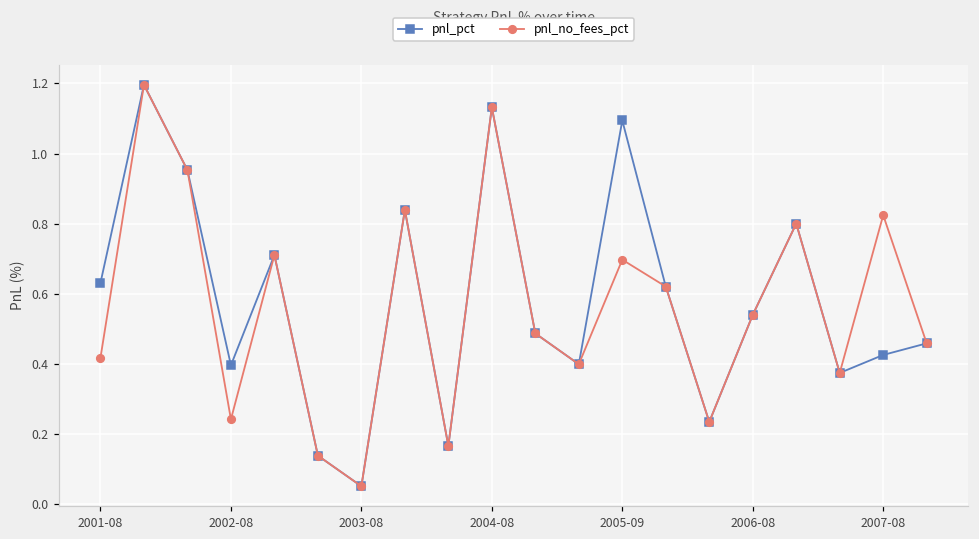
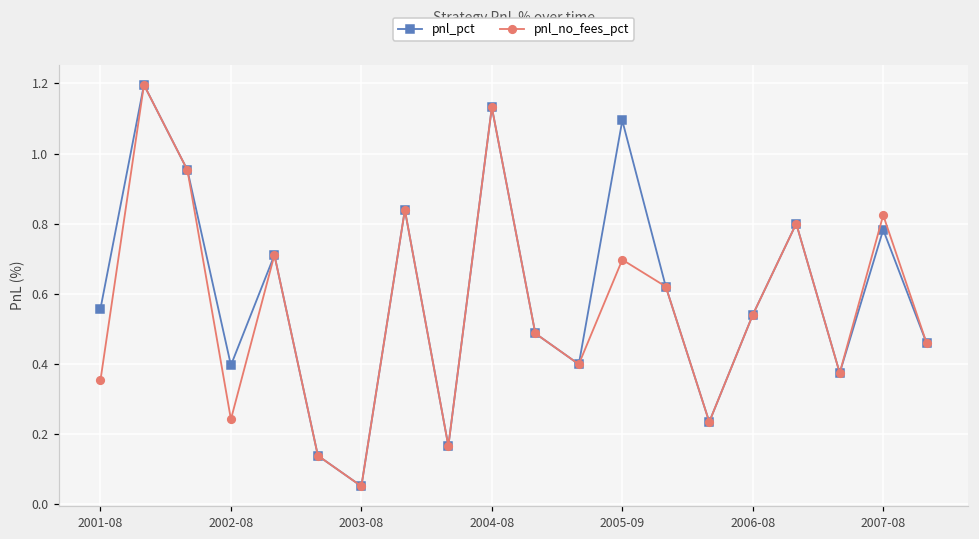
pnl_pct, 2001-08: 0.63 -> 0.56
pnl_no_fees_pct, 2001-08: 0.42 -> 0.35
pnl_pct, 2007-08: 0.43 -> 0.78
